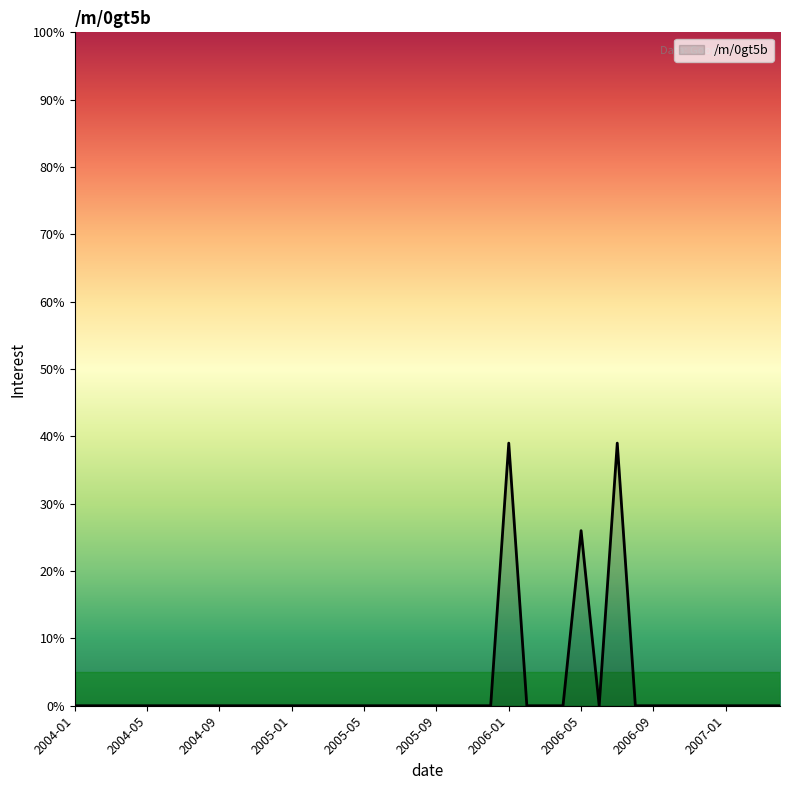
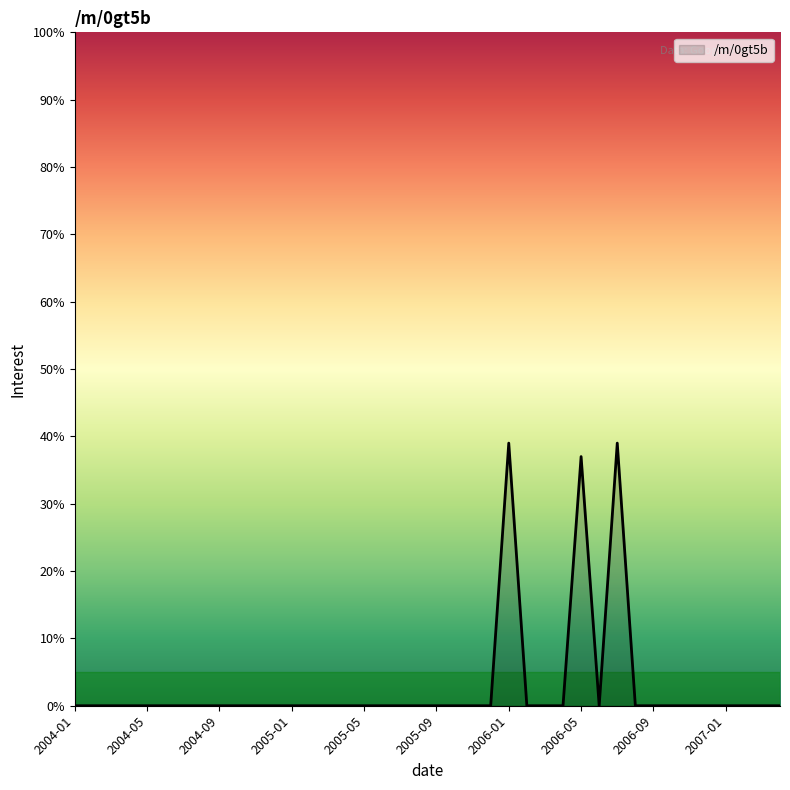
2006-05: 26% -> 37%
